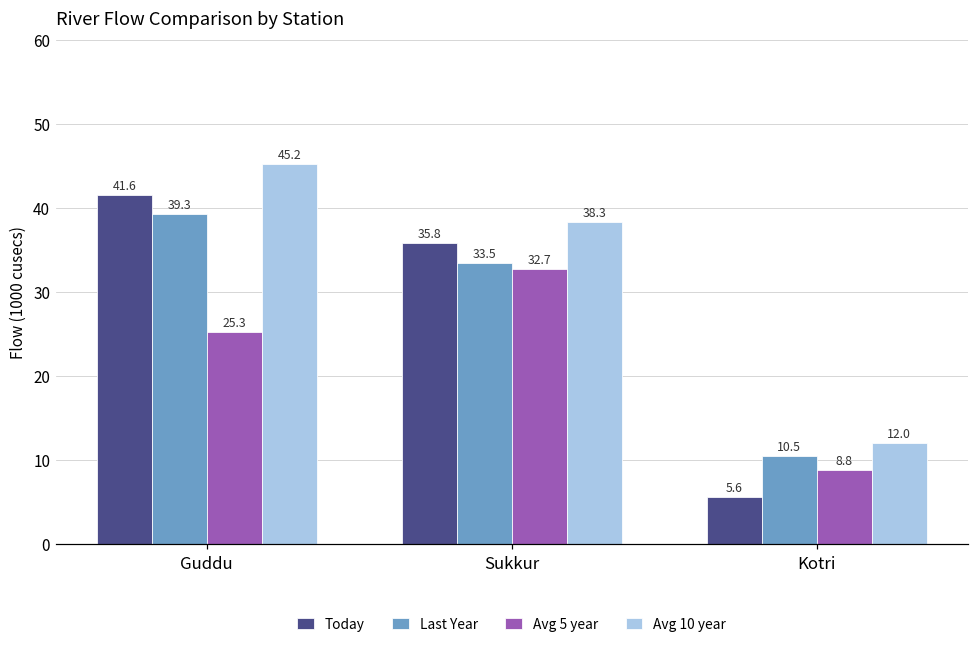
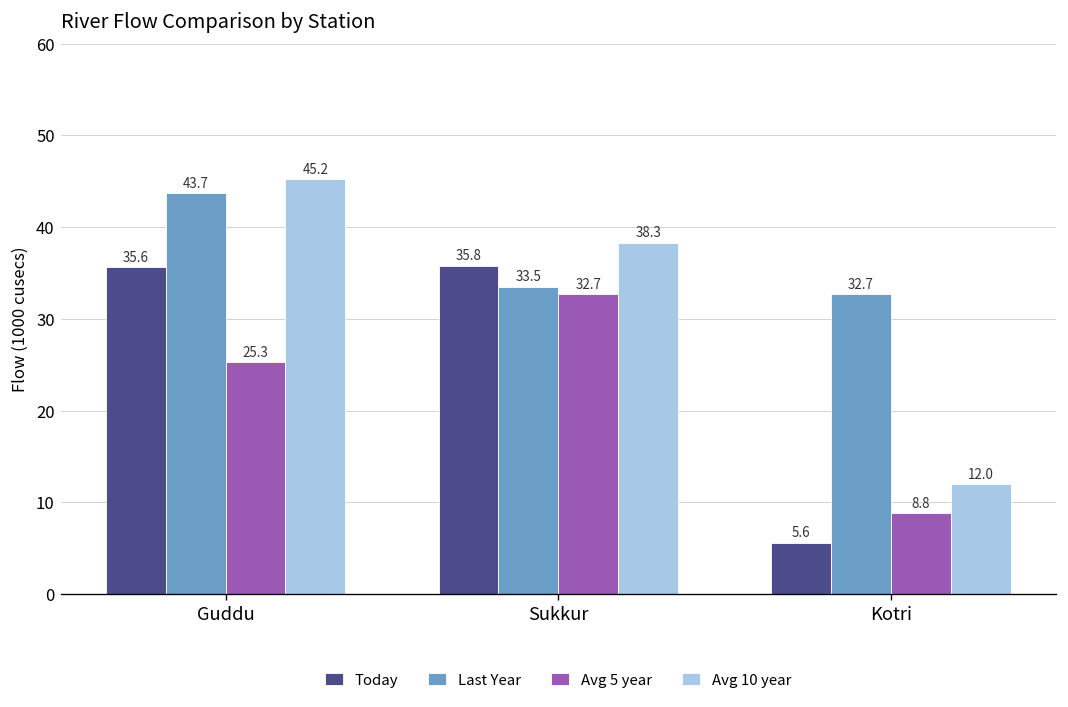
Today, Guddu: 41.6 -> 35.6
Last Year, Guddu: 39.3 -> 43.7
Last Year, Kotri: 10.5 -> 32.7
